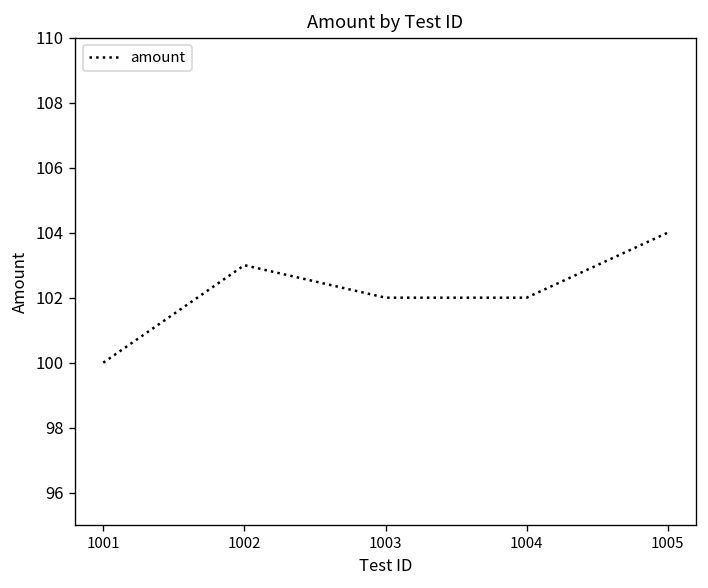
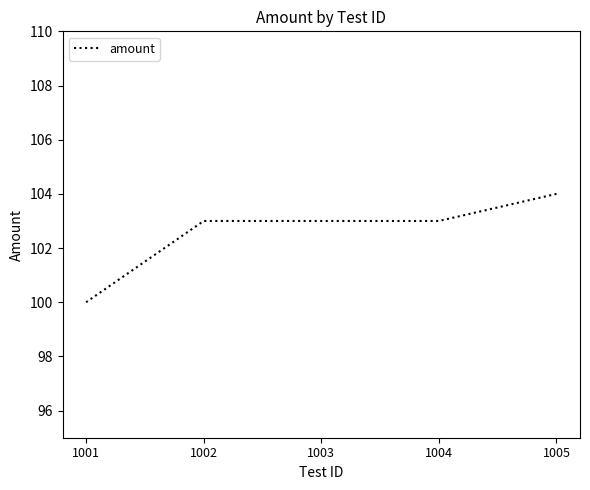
1003: 102 -> 103
1004: 102 -> 103
